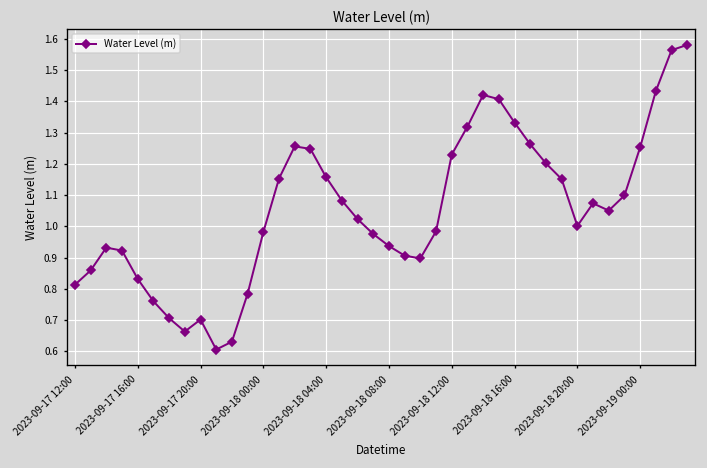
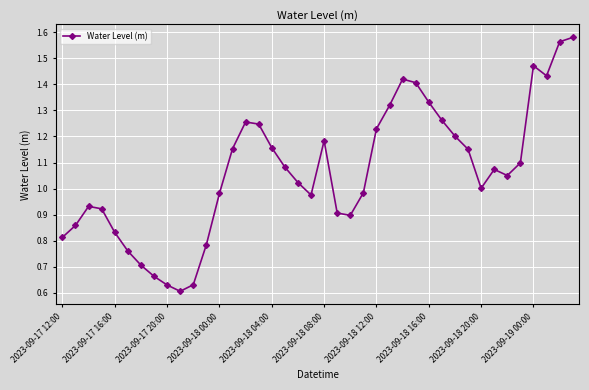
2023-09-17 20:00: 0.70 -> 0.63
2023-09-18 08:00: 0.94 -> 1.18
2023-09-19 00:00: 1.25 -> 1.47
